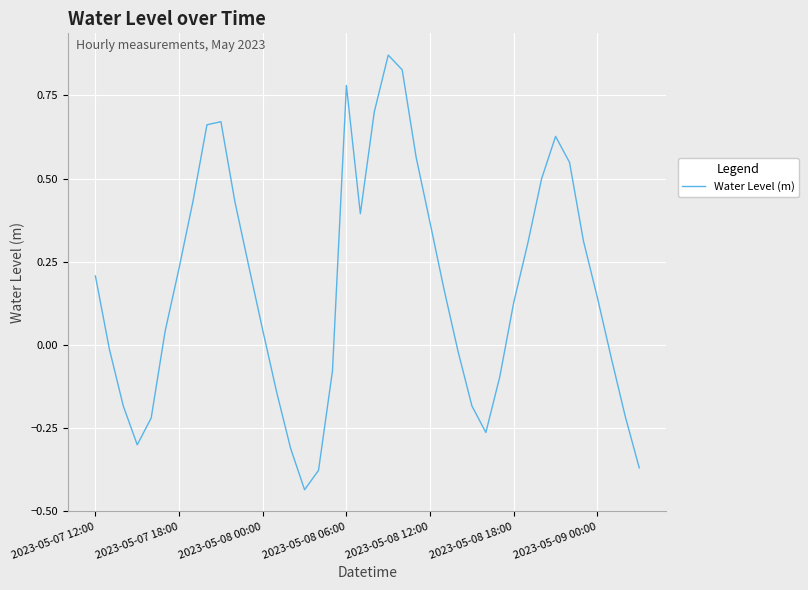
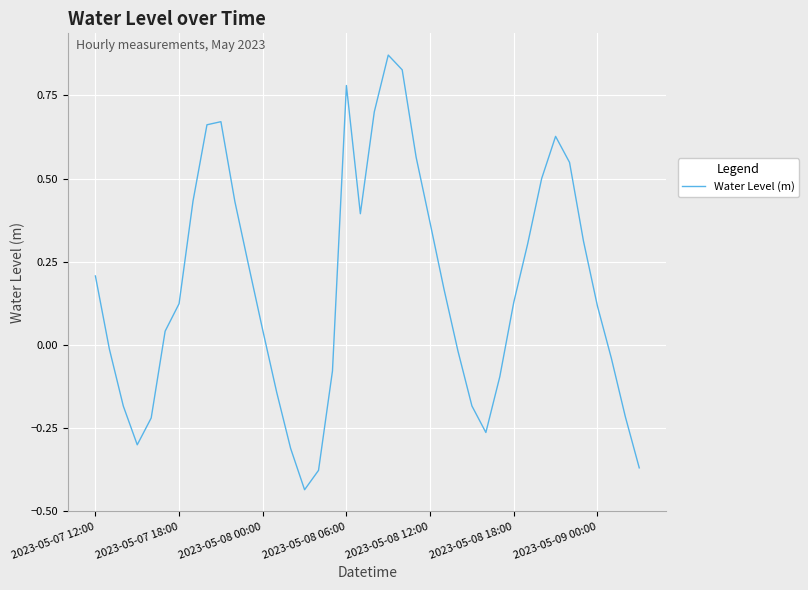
2023-05-07 18:00: 0.23 -> 0.12
2023-05-09 00:00: 0.14 -> 0.12
